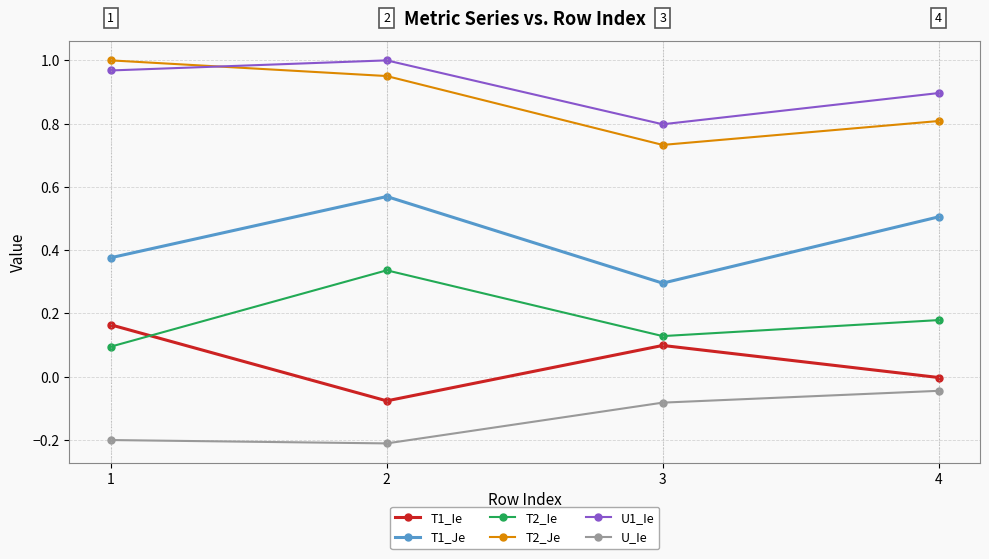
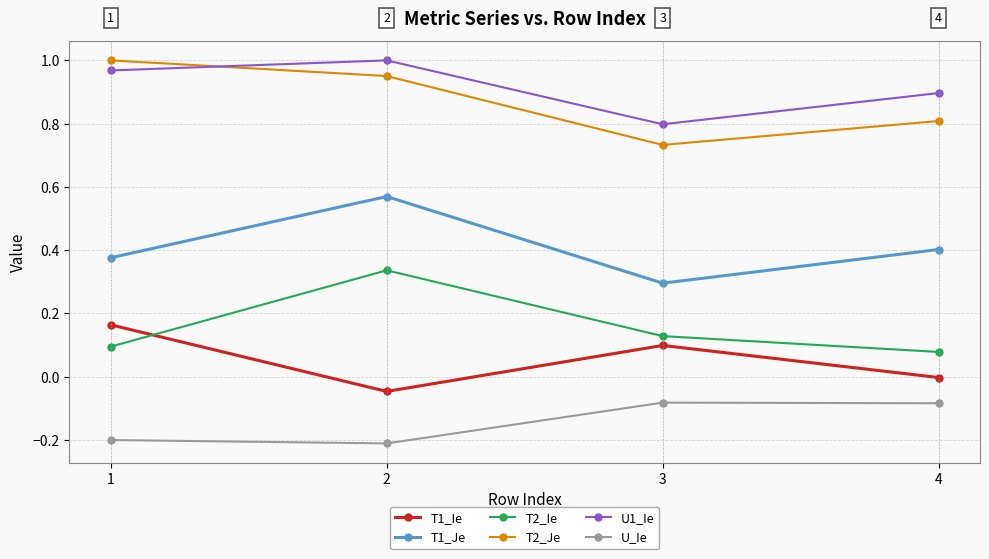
T1_Ie, 2: -0.08 -> -0.05
T1_Je, 4: 0.51 -> 0.40
T2_Ie, 4: 0.18 -> 0.08
U_Ie, 4: -0.05 -> -0.08
